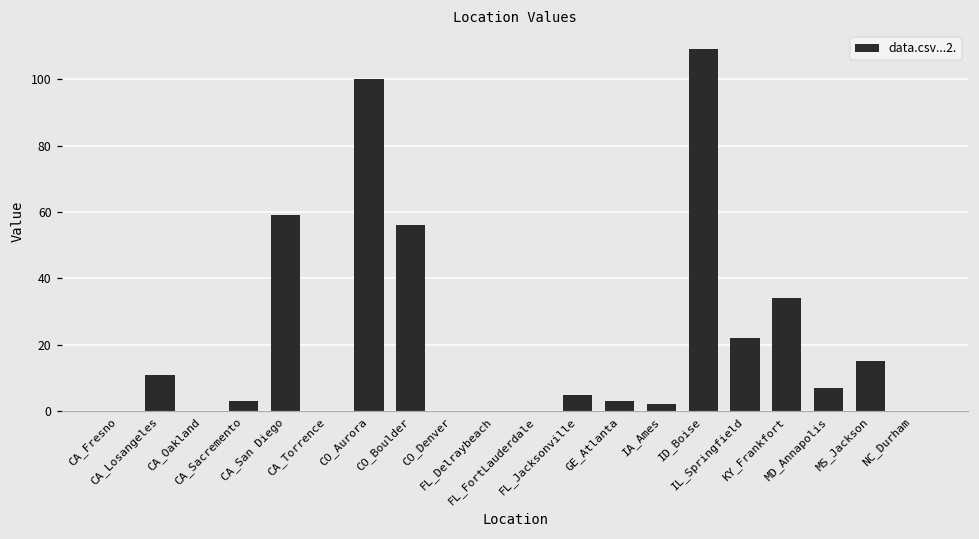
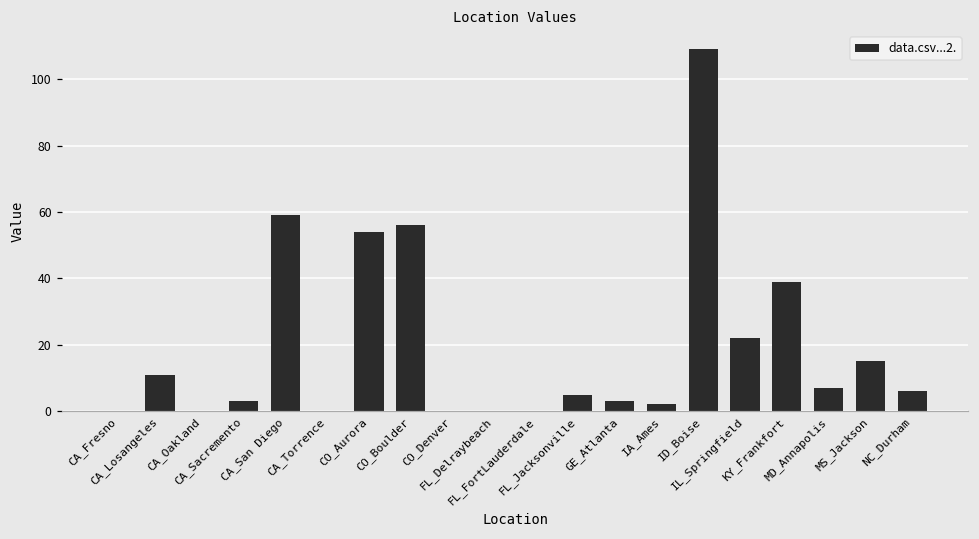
CO_Aurora: 100 -> 54
KY_Frankfort: 34 -> 39
NC_Durham: 0 -> 6
